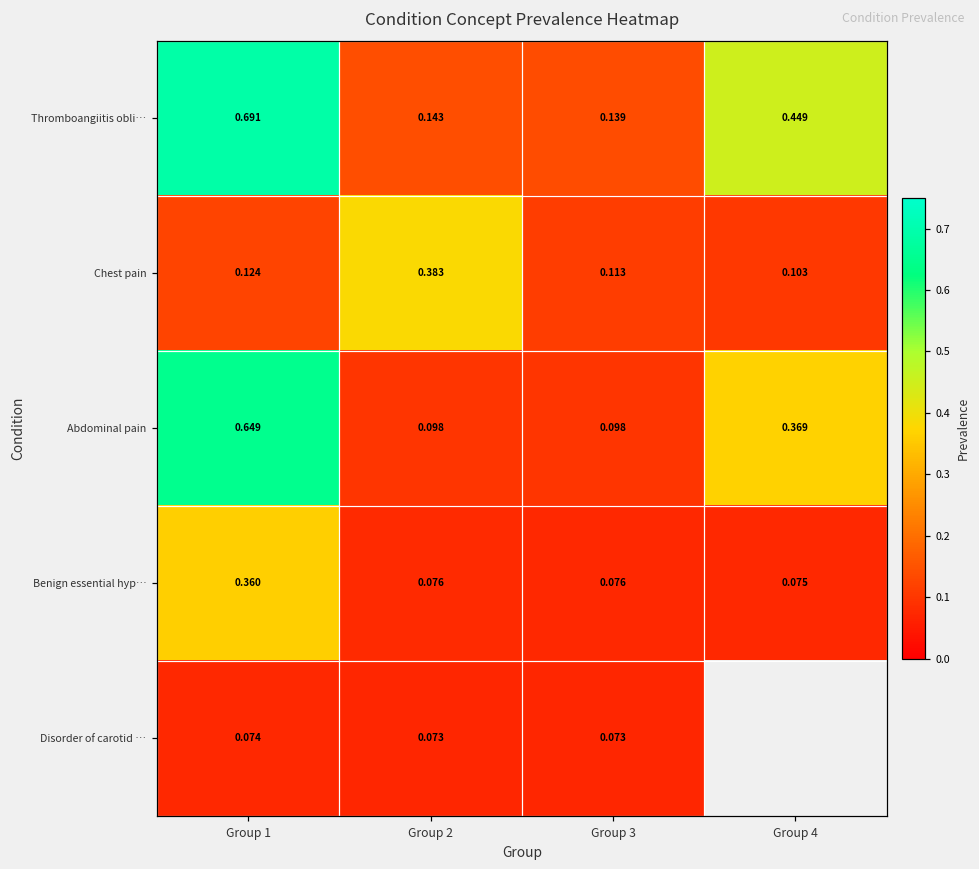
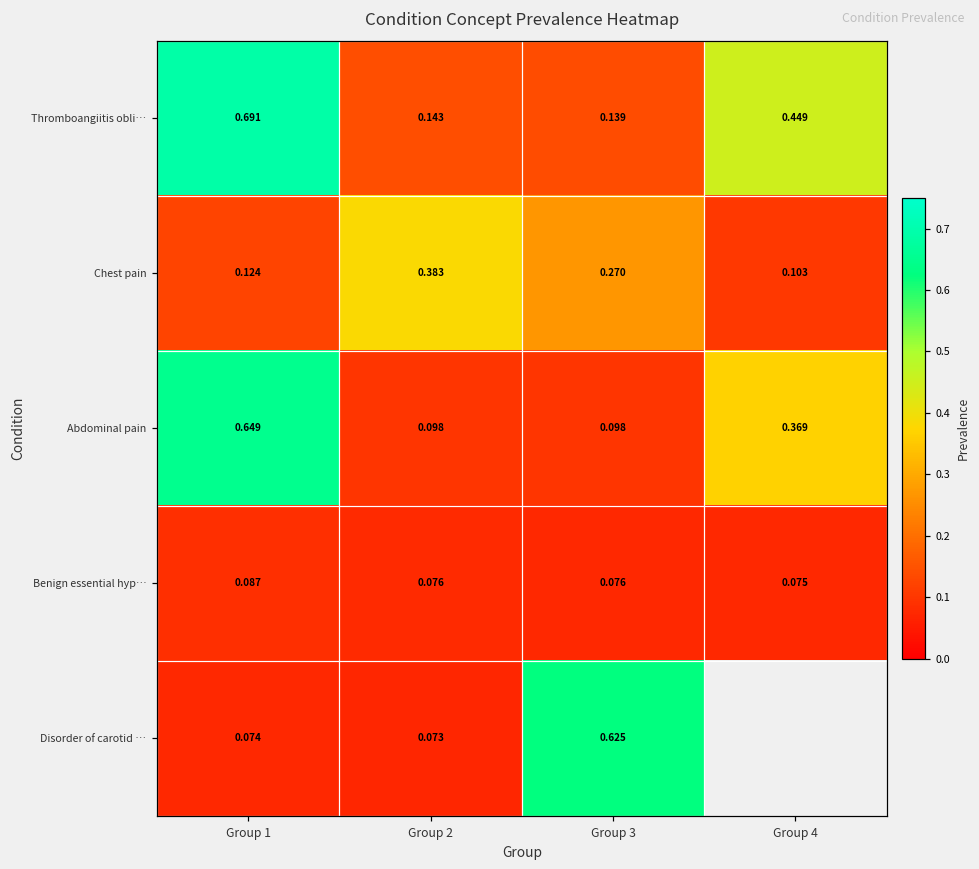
Chest pain, Group 3: 0.113 -> 0.270
Benign essential hyp…, Group 1: 0.360 -> 0.087
Disorder of carotid …, Group 3: 0.073 -> 0.625
